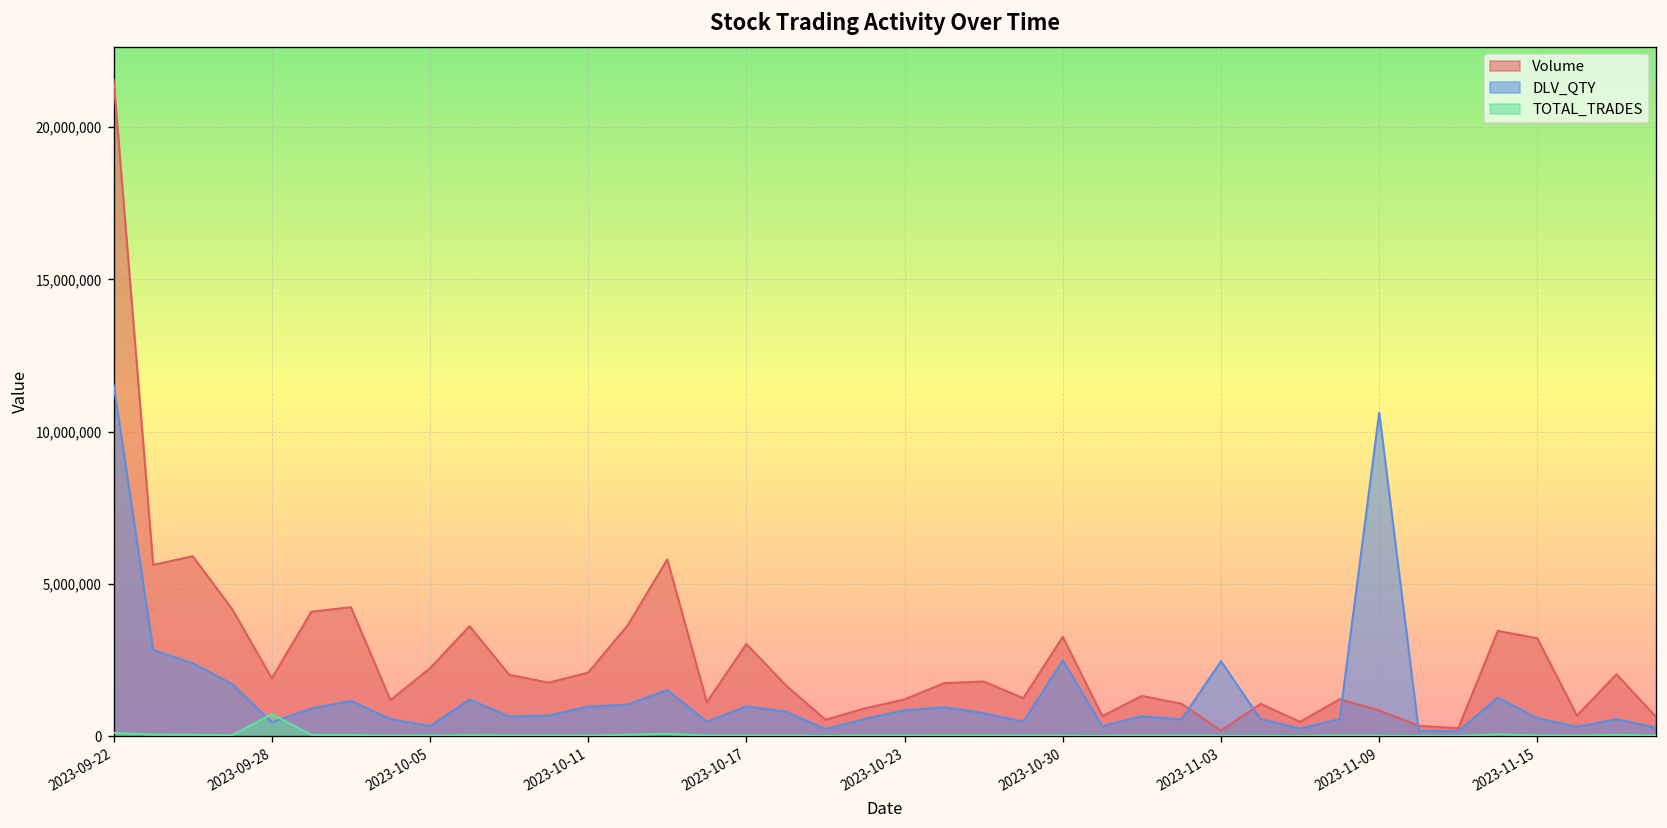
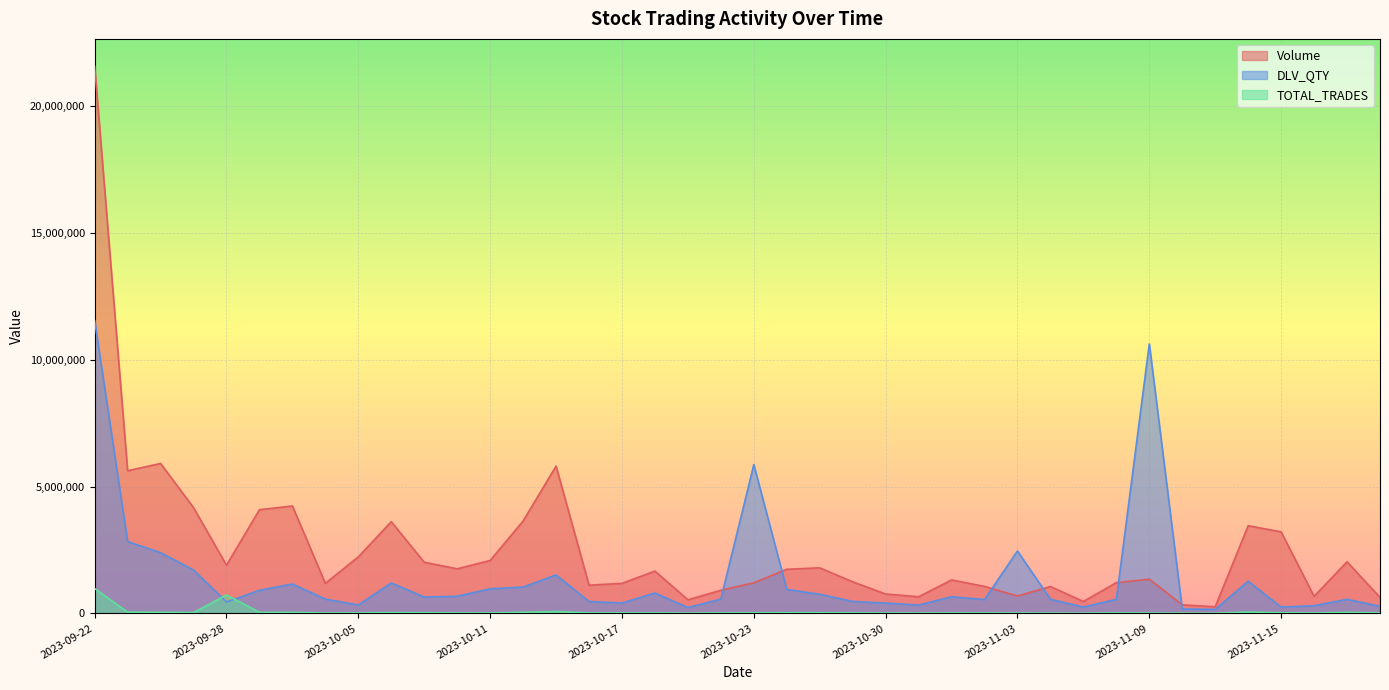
TOTAL_TRADES, 2023-09-22: 100,000 -> 1,000,000
Volume, 2023-10-17: 3,000,000 -> 1,200,000
DLV_QTY, 2023-10-17: 1,000,000 -> 400,000
DLV_QTY, 2023-10-23: 900,000 -> 5,900,000
Volume, 2023-10-30: 3,300,000 -> 800,000
DLV_QTY, 2023-10-30: 2,500,000 -> 400,000
Volume, 2023-11-03: 200,000 -> 700,000
Volume, 2023-11-09: 800,000 -> 1,300,000
DLV_QTY, 2023-11-15: 600,000 -> 200,000
